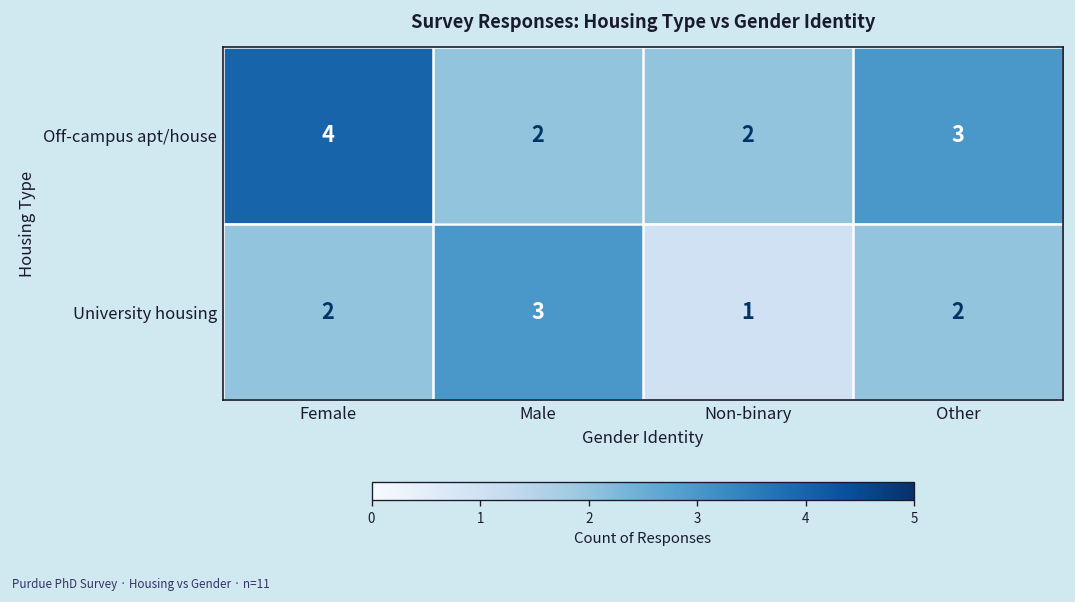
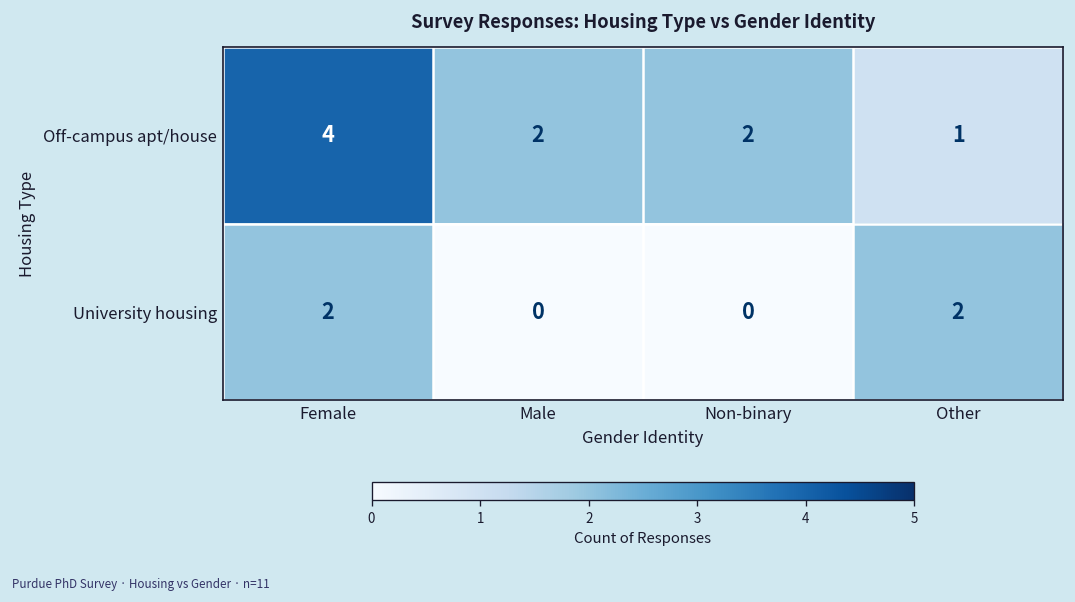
Off-campus apt/house, Other: 3 -> 1
University housing, Male: 3 -> 0
University housing, Non-binary: 1 -> 0
